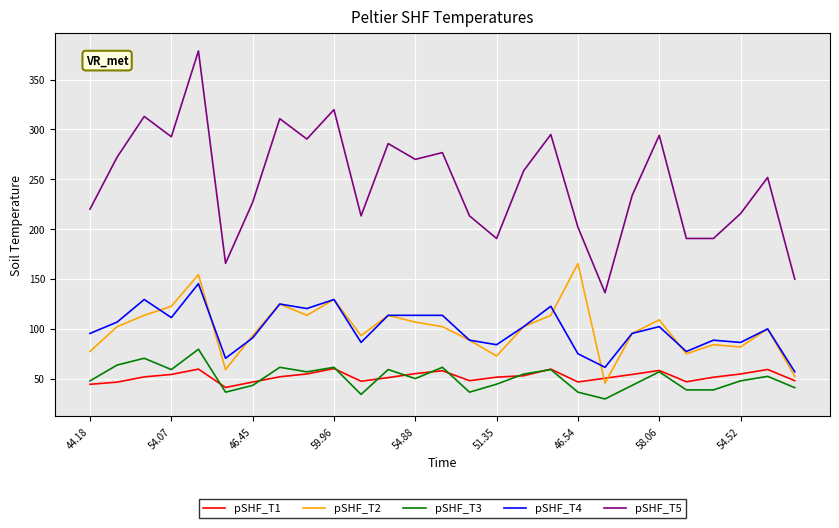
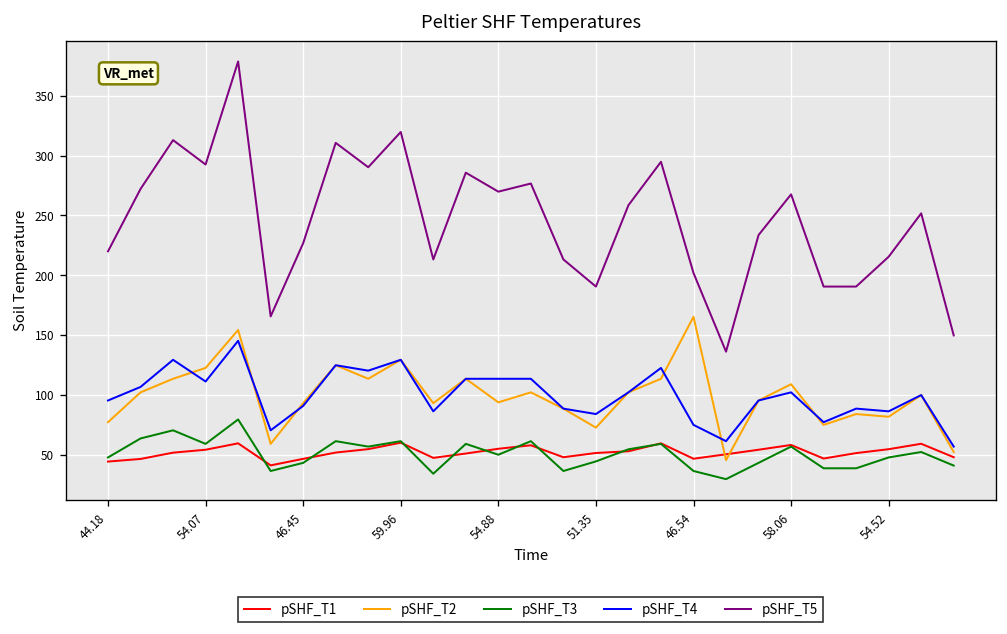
pSHF_T2, 54.88: 110 -> 90
pSHF_T5, 58.06: 290 -> 270
